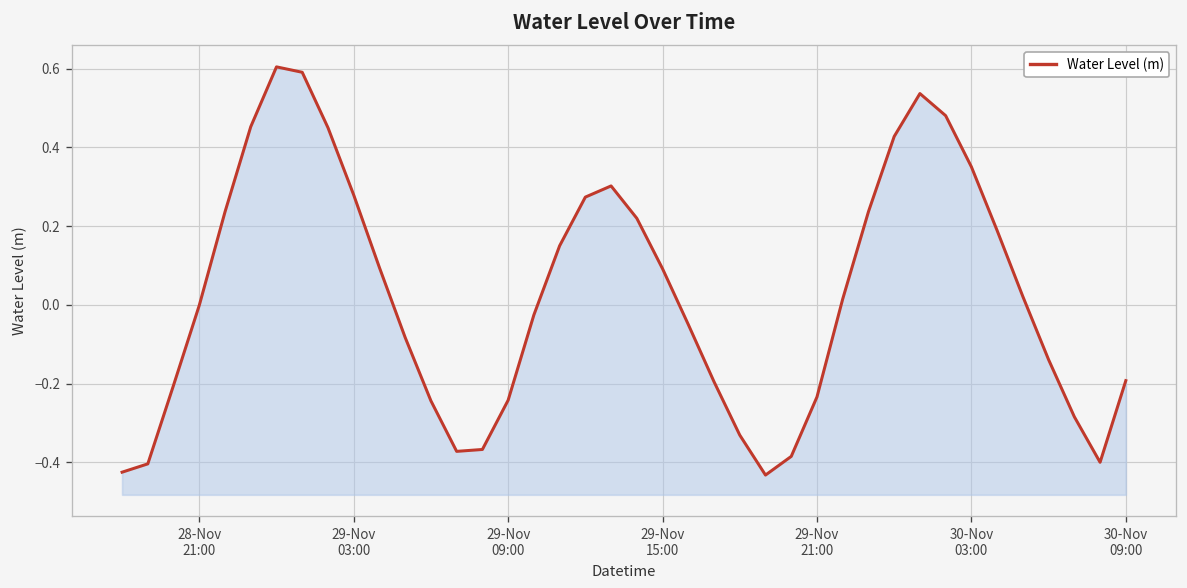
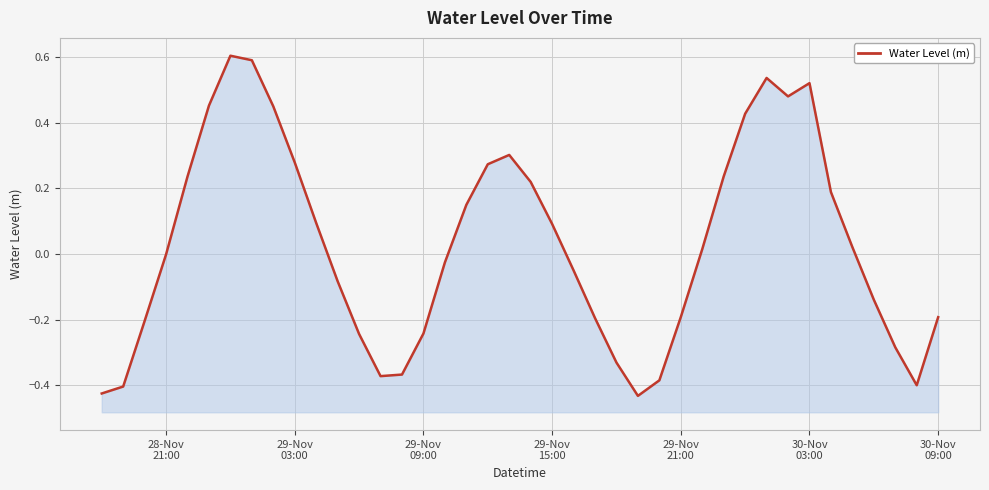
29-Nov 21:00: -0.23 -> -0.19
30-Nov 03:00: 0.35 -> 0.52
